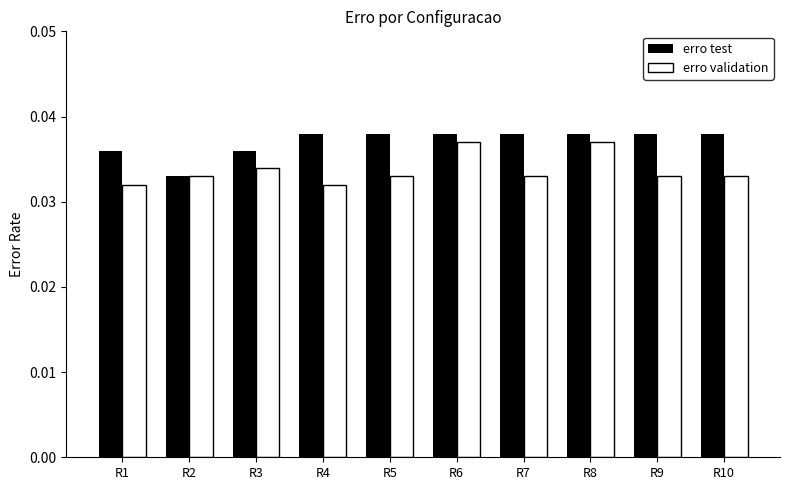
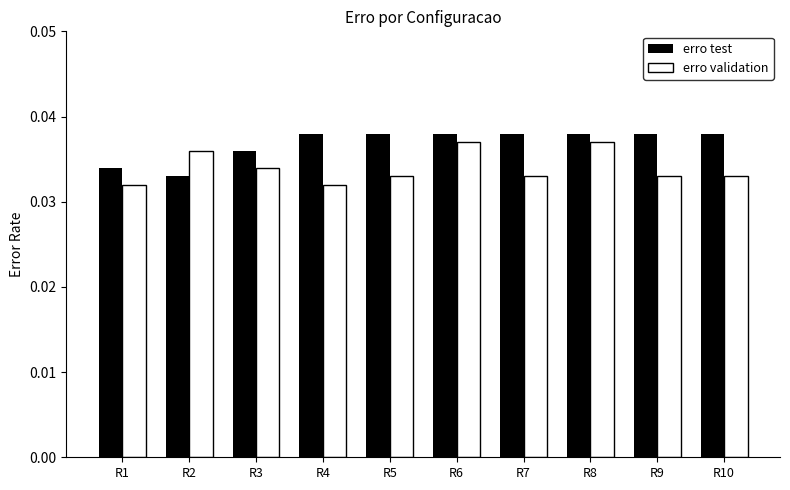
erro test, R1: 0.036 -> 0.034
erro validation, R2: 0.033 -> 0.036
